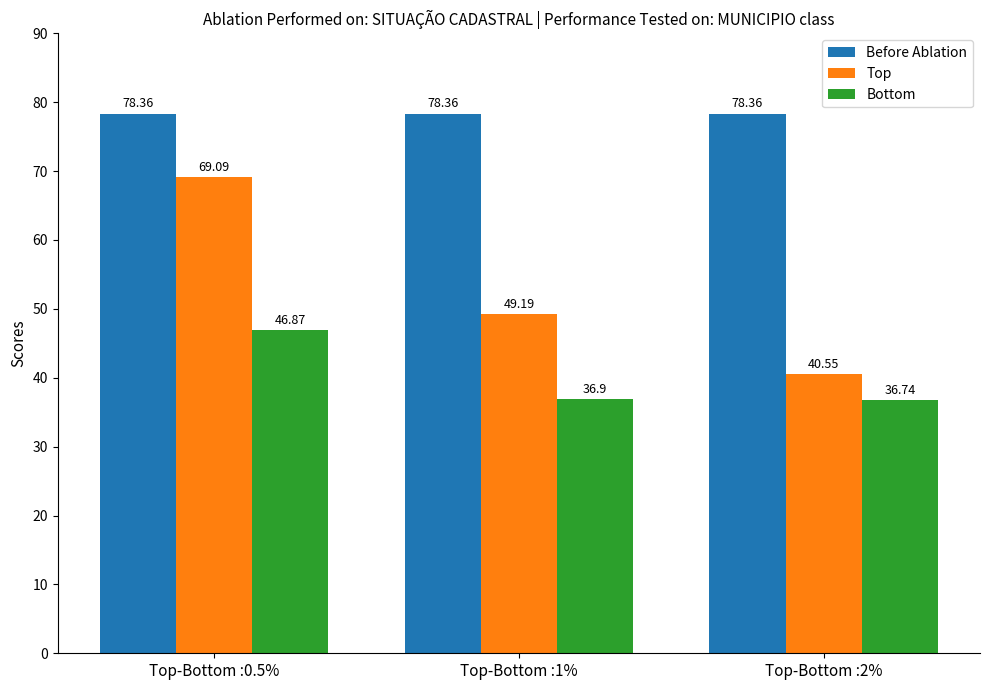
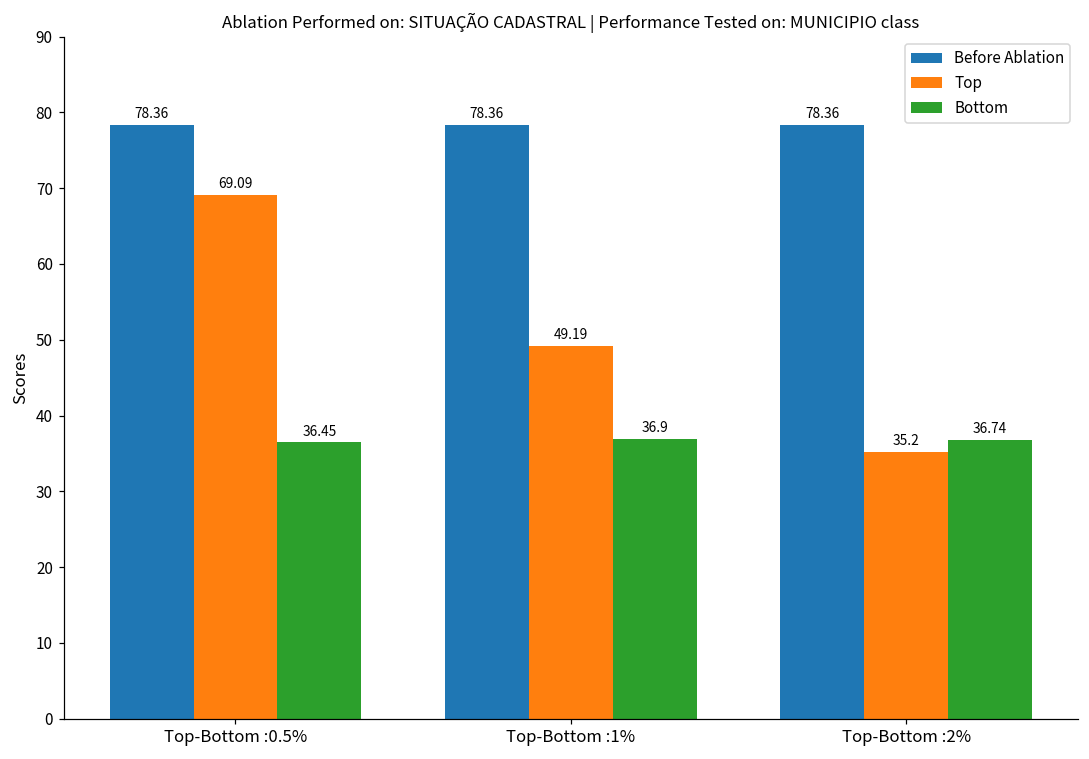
Bottom, Top-Bottom :0.5%: 46.87 -> 36.45
Top, Top-Bottom :2%: 40.55 -> 35.2
